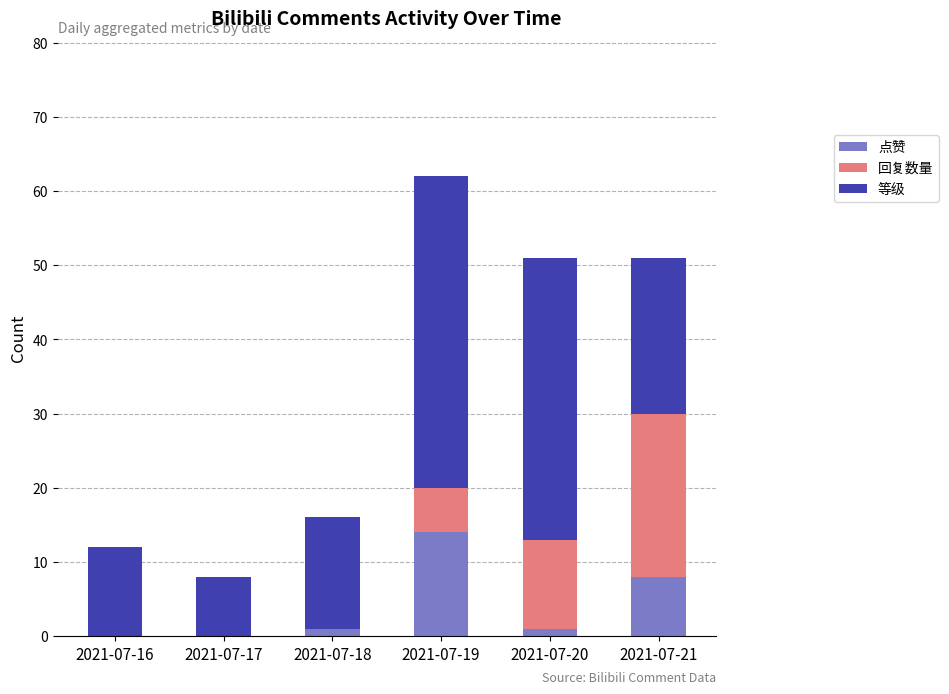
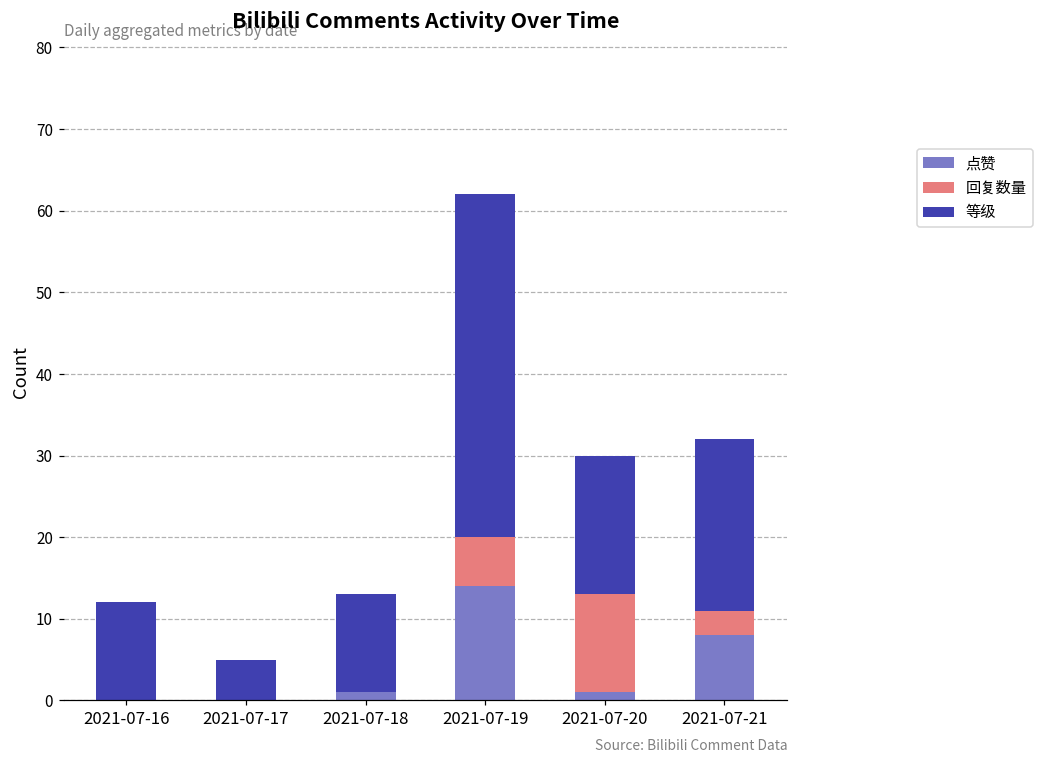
等级, 2021-07-17: 8 -> 5
等级, 2021-07-18: 15 -> 12
等级, 2021-07-20: 38 -> 17
回复数量, 2021-07-21: 22 -> 3
